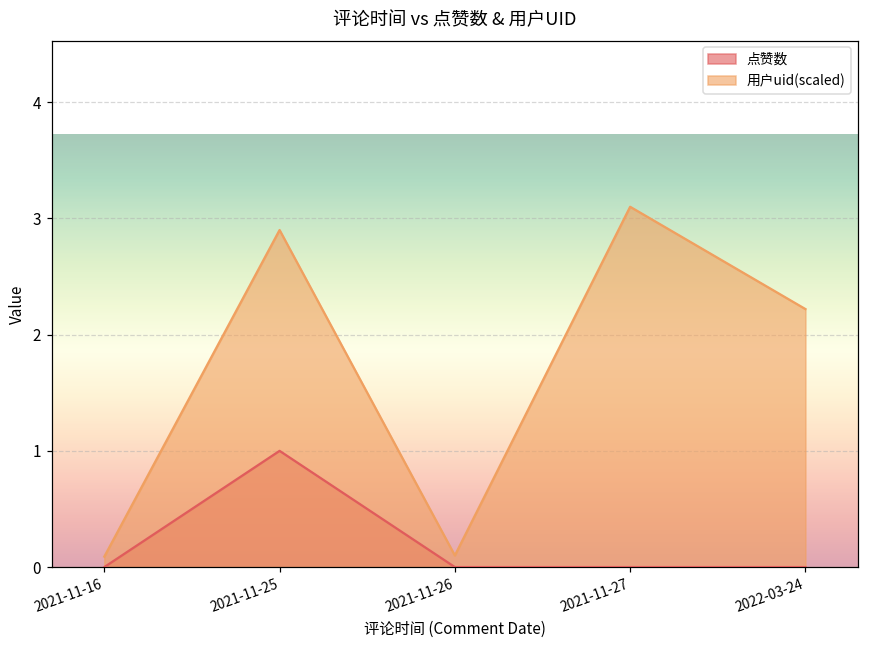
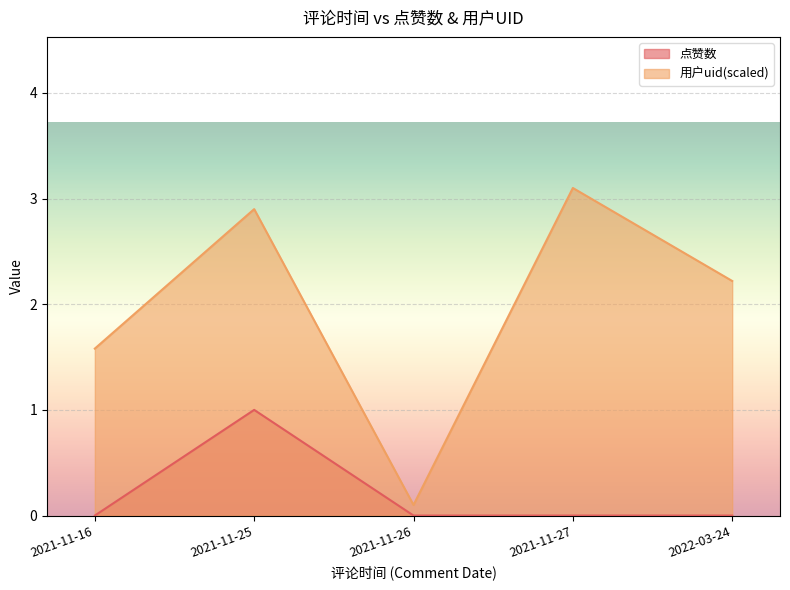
用户uid(scaled), 2021-11-16: 0.09 -> 1.58
